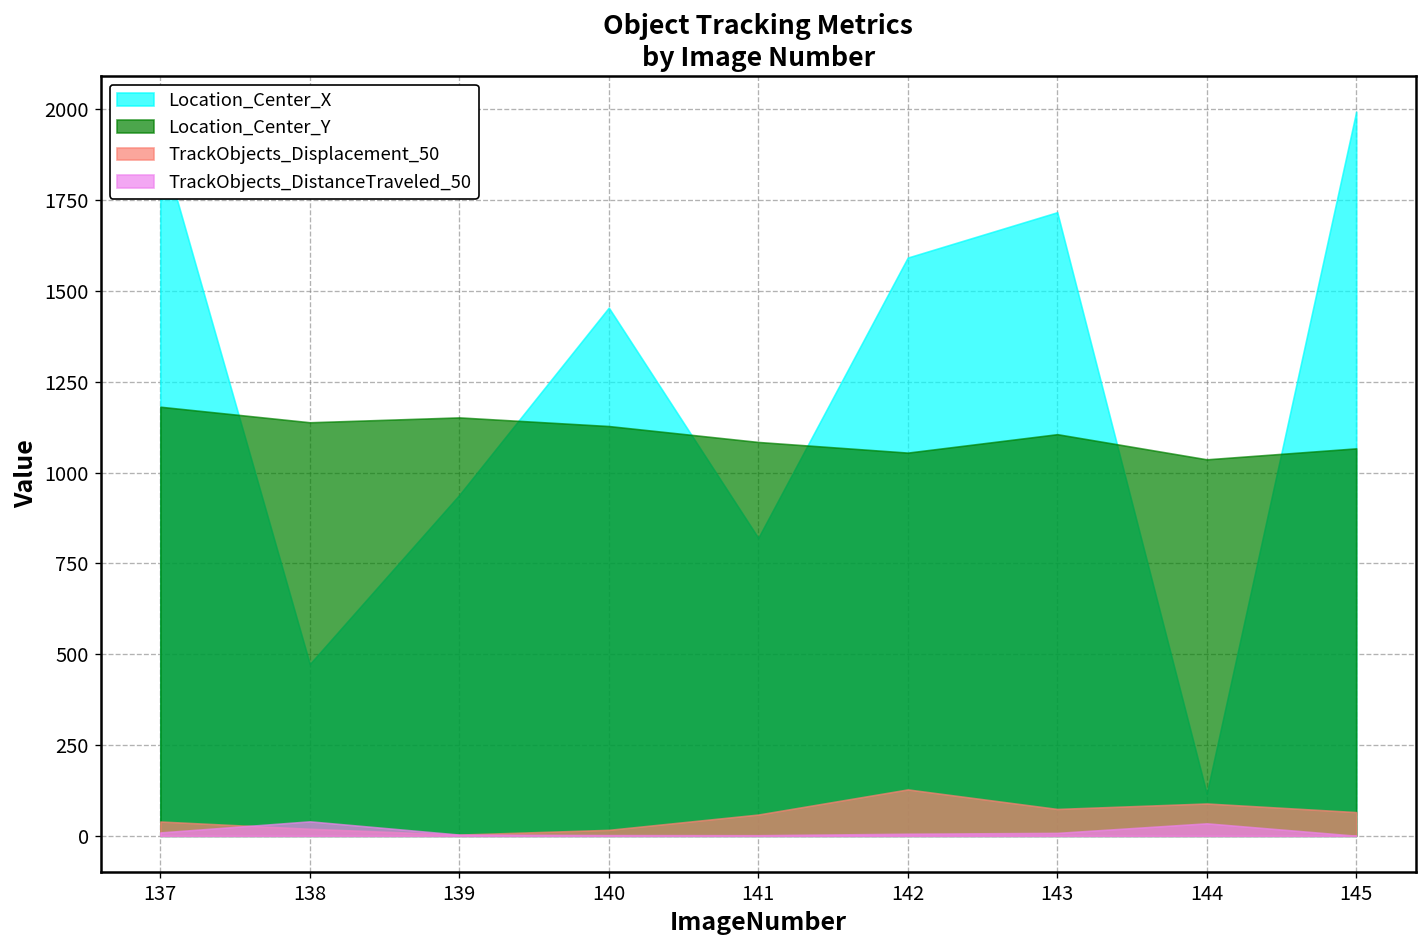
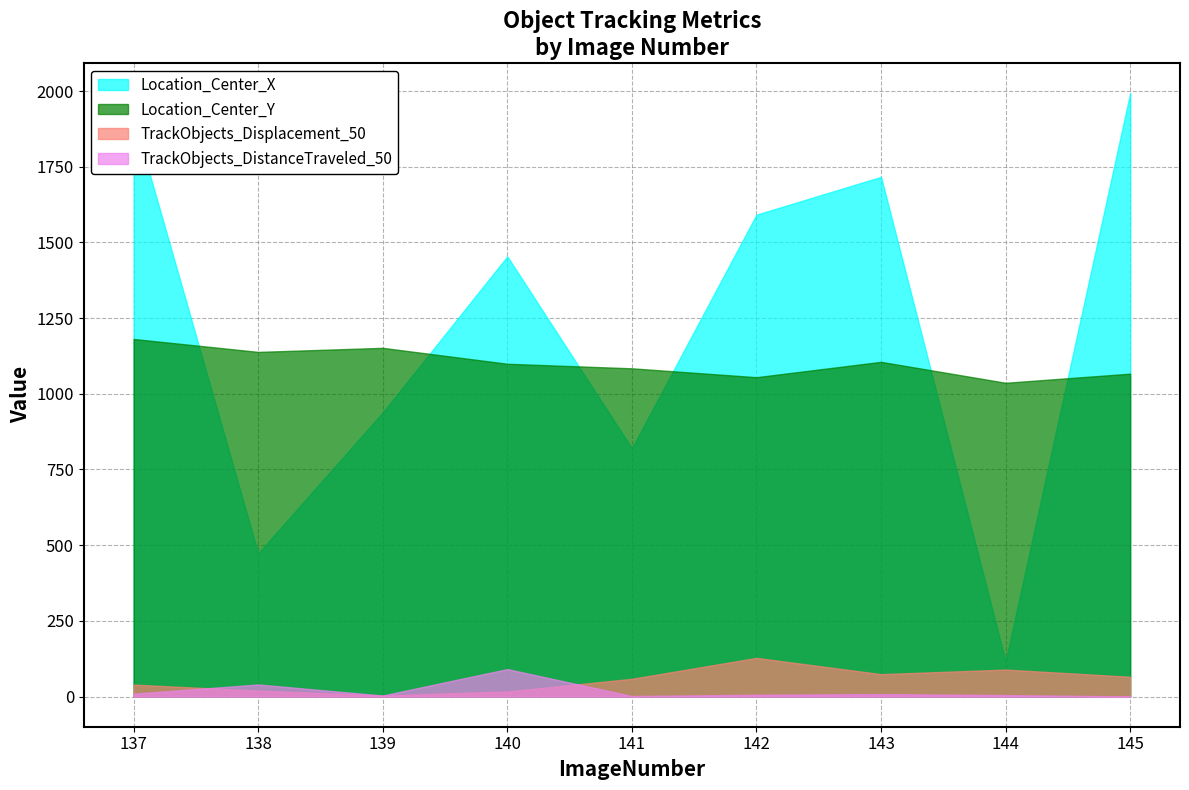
Location_Center_Y, 140: 1130 -> 1100
TrackObjects_DistanceTraveled_50, 140: 0 -> 90
TrackObjects_DistanceTraveled_50, 144: 30 -> 0
